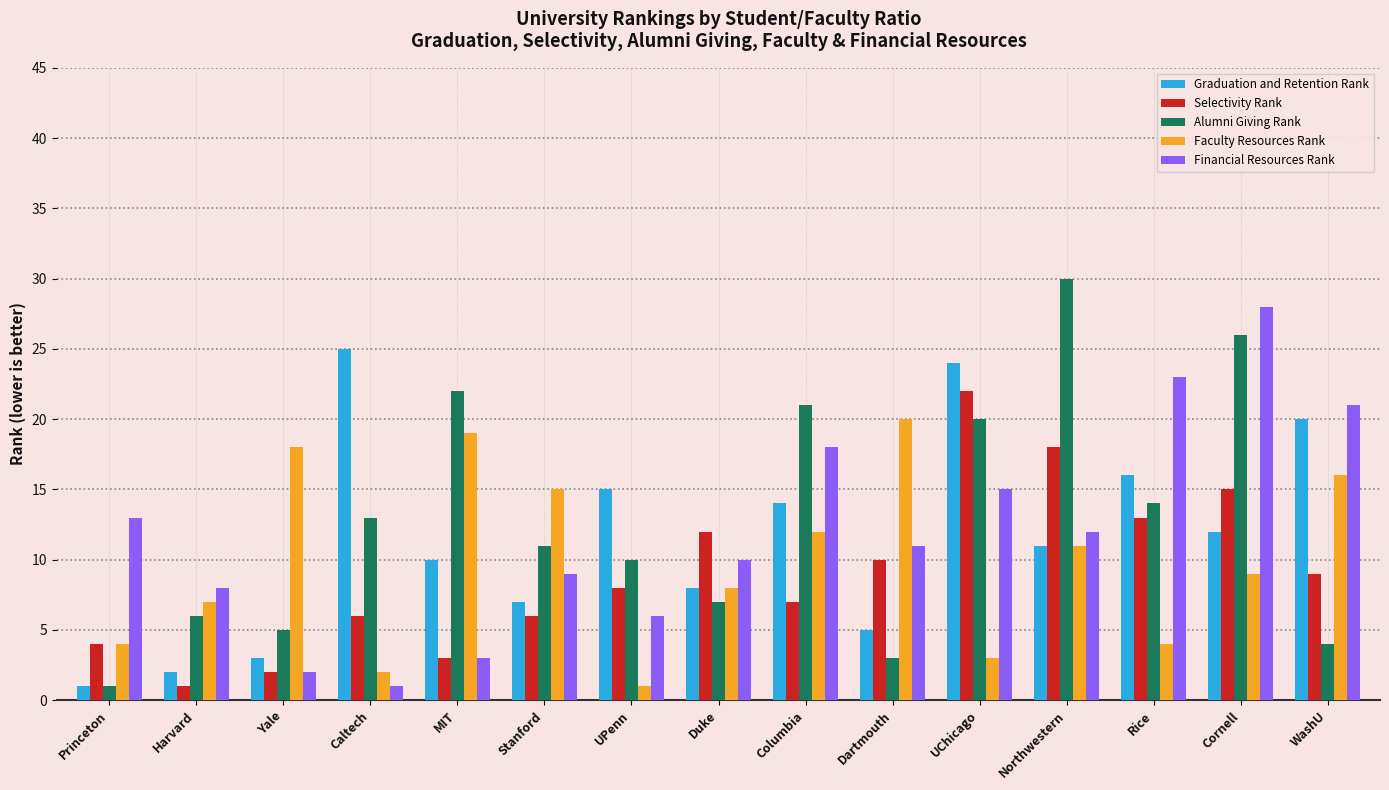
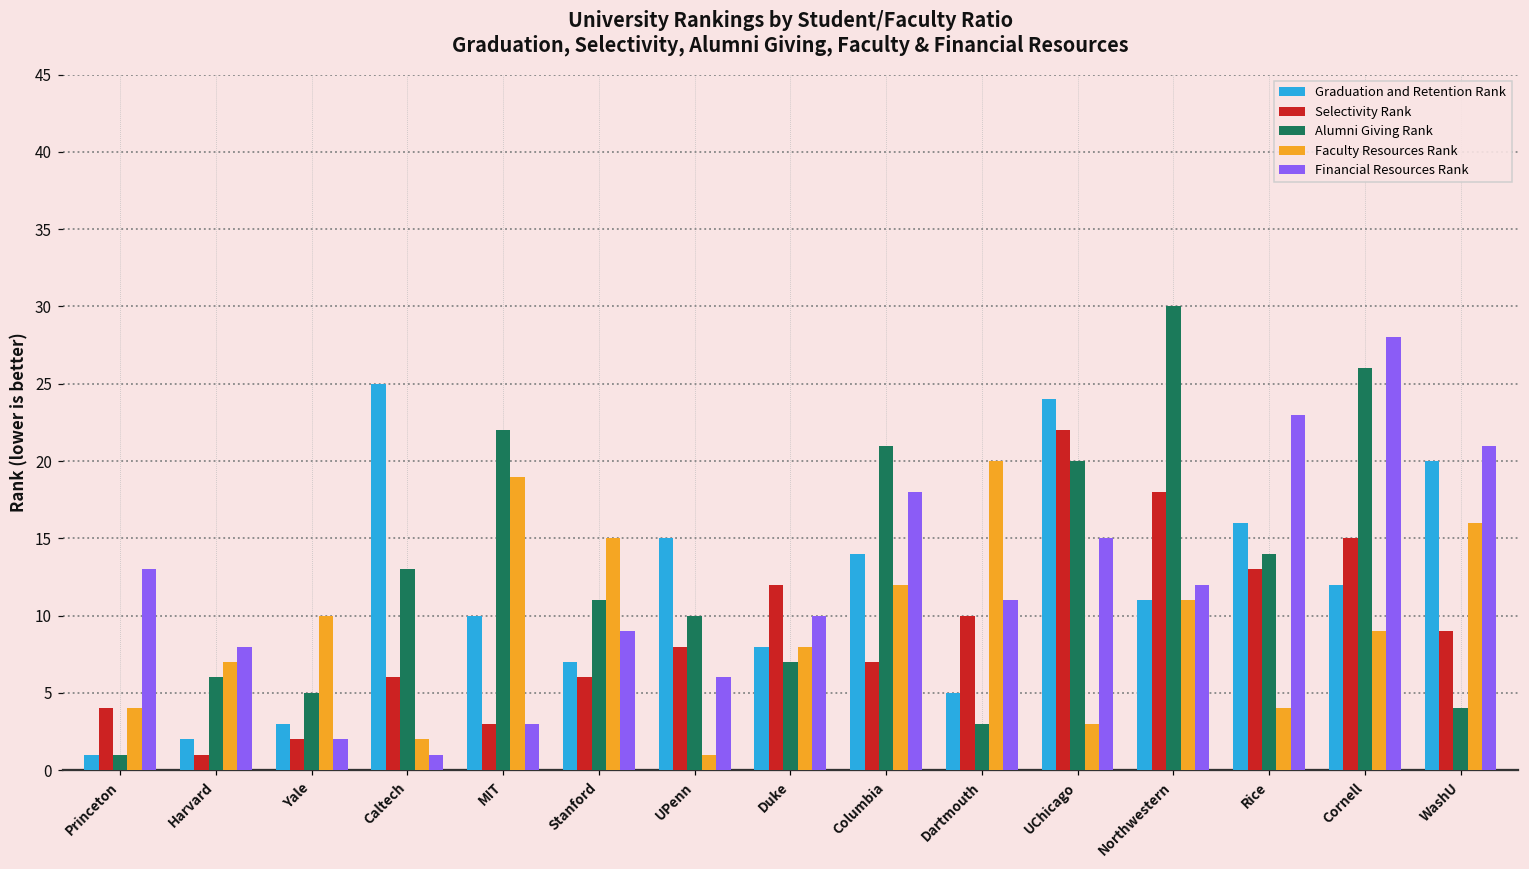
Faculty Resources Rank, Yale: 18 -> 10
